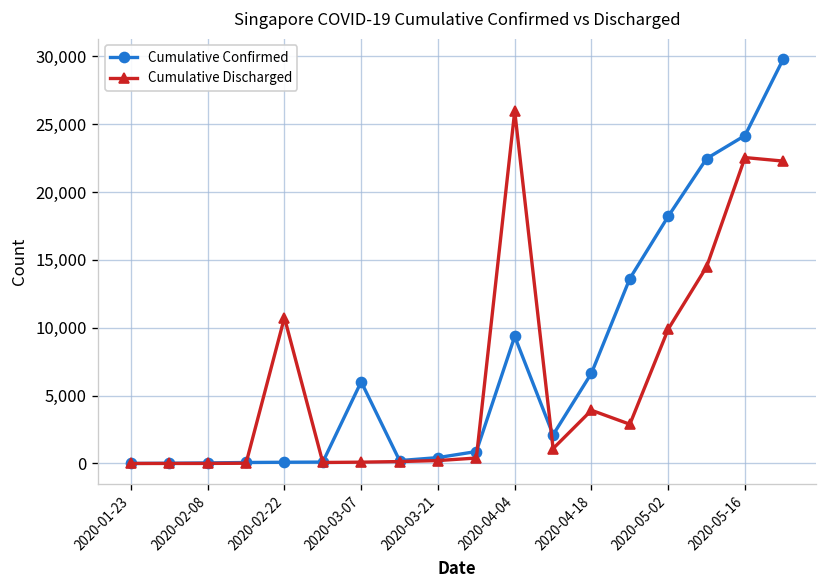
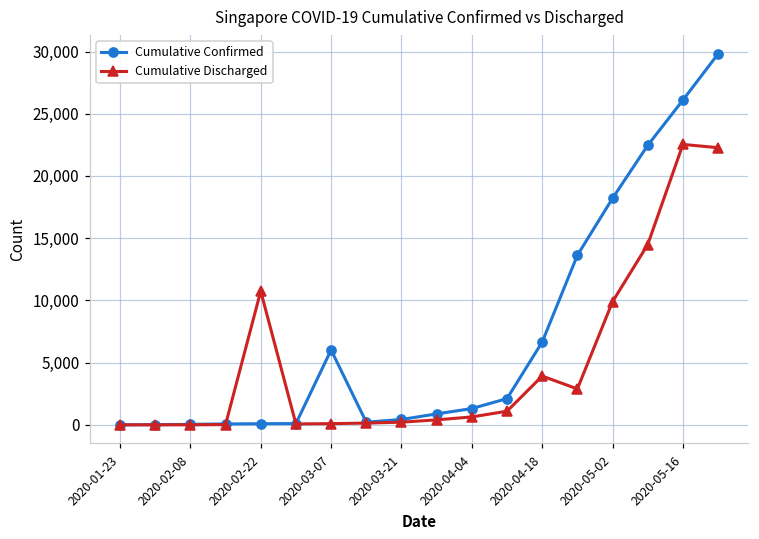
Cumulative Confirmed, 2020-04-04: 9,400 -> 1,300
Cumulative Discharged, 2020-04-04: 26,000 -> 600
Cumulative Confirmed, 2020-05-16: 24,200 -> 26,100
